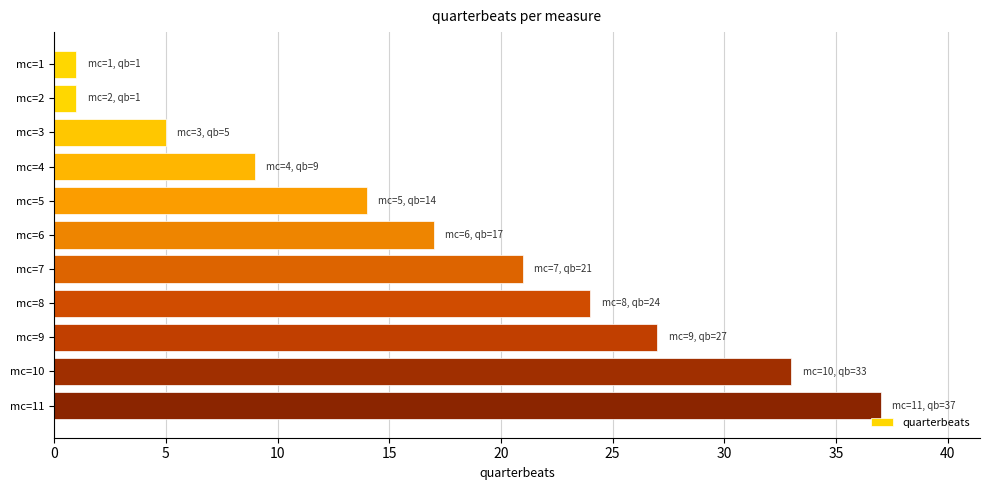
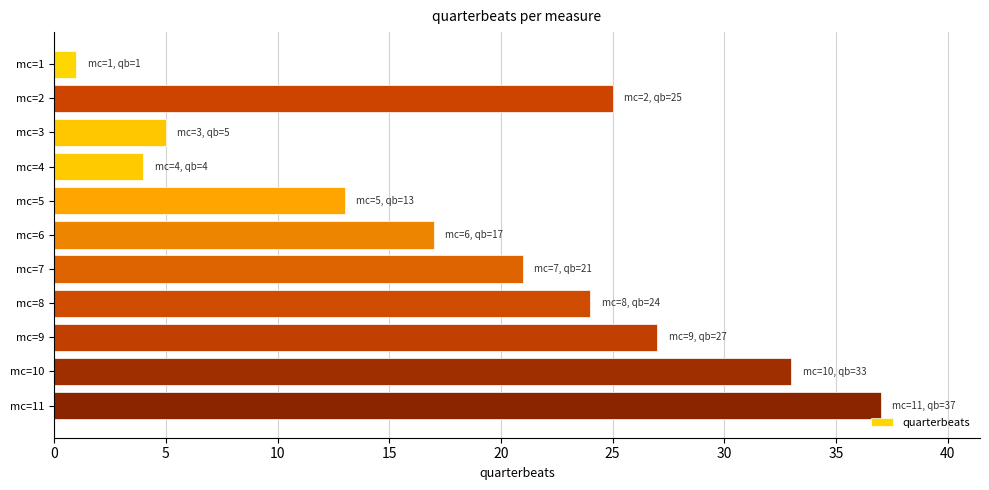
mc=2: 1 -> 25
mc=4: 9 -> 4
mc=5: 14 -> 13
